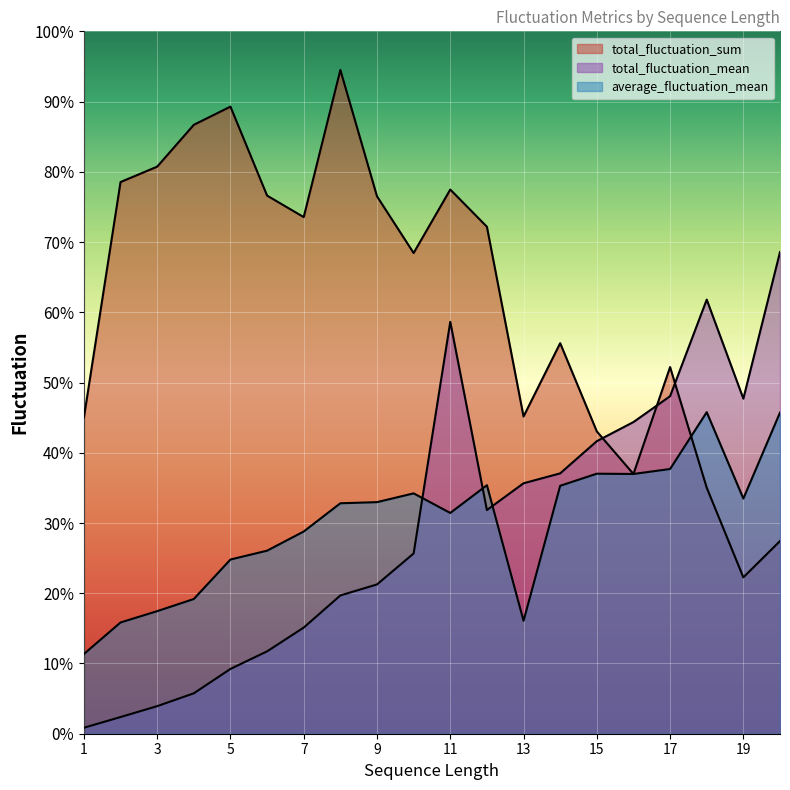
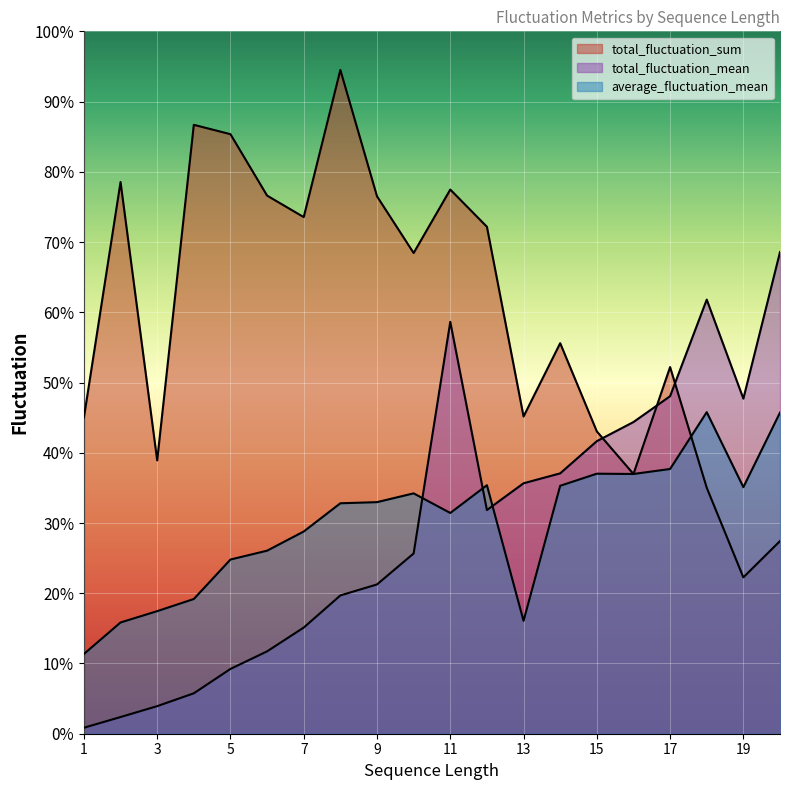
total_fluctuation_sum, 3: 81% -> 39%
total_fluctuation_sum, 5: 89% -> 85%
average_fluctuation_mean, 19: 33% -> 35%
